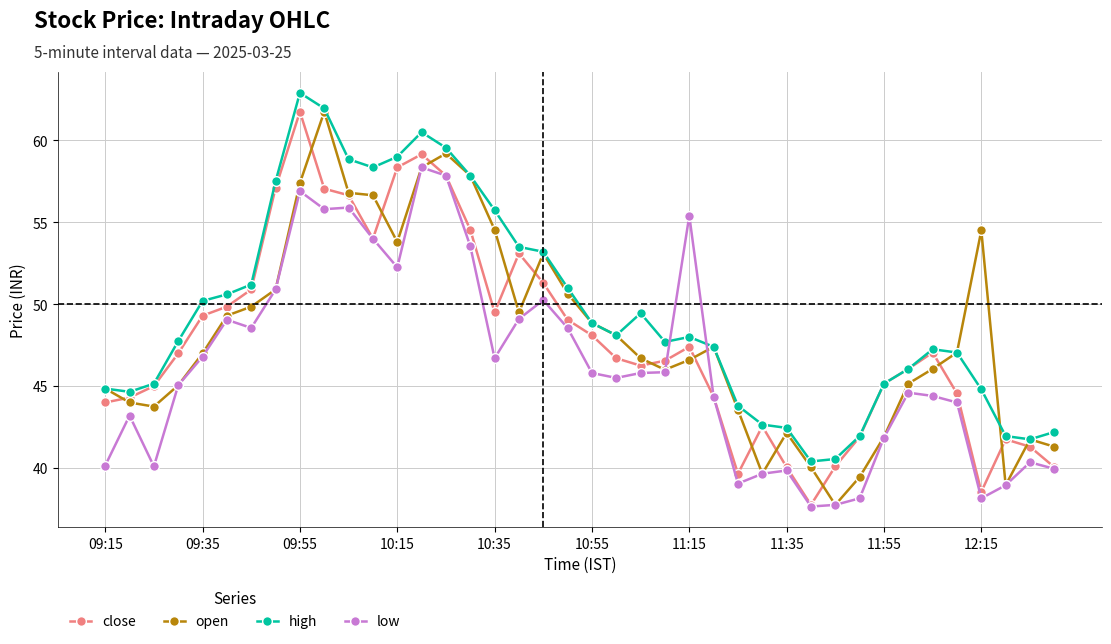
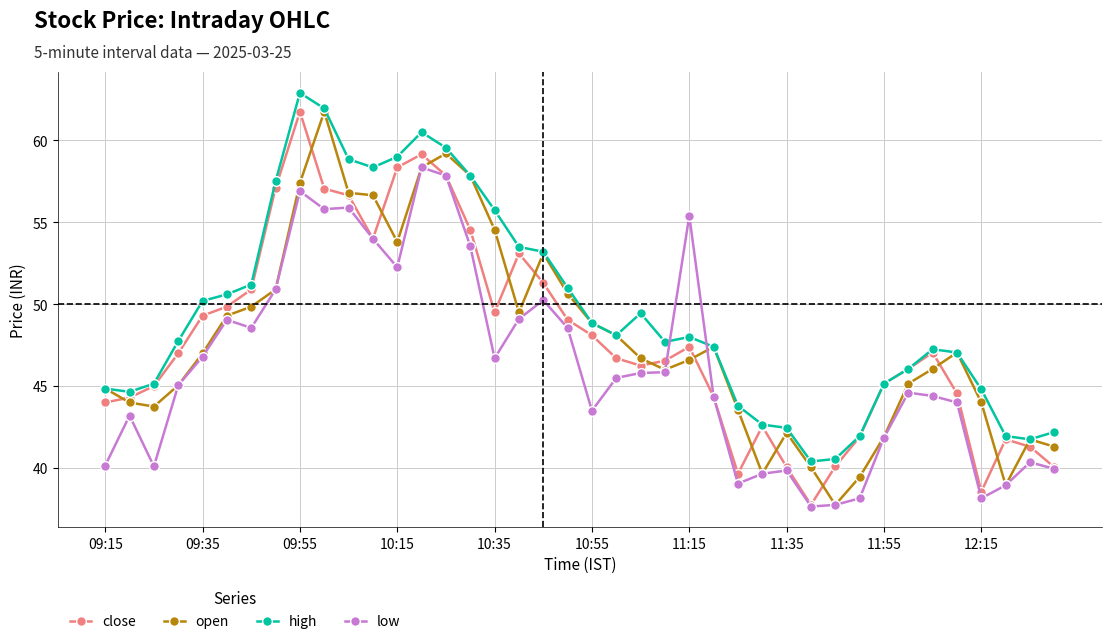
low, 10:55: 45.8 -> 43.5
open, 12:15: 54.5 -> 44.0
